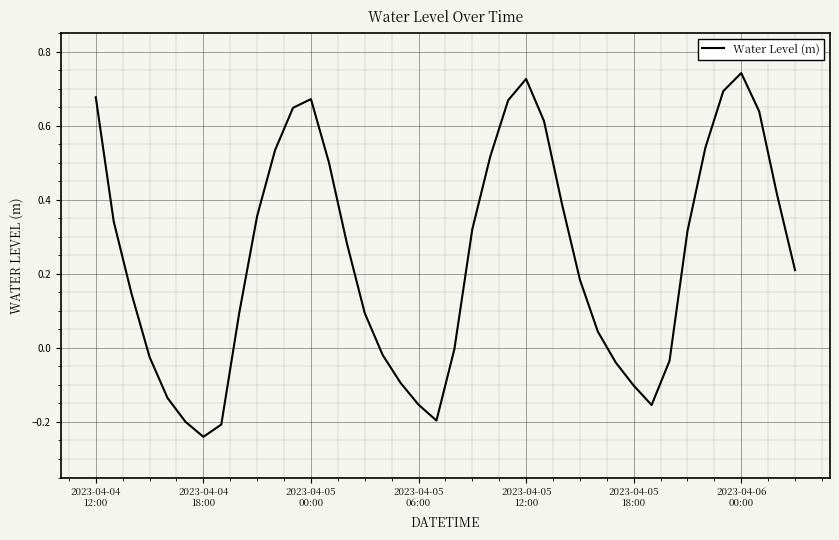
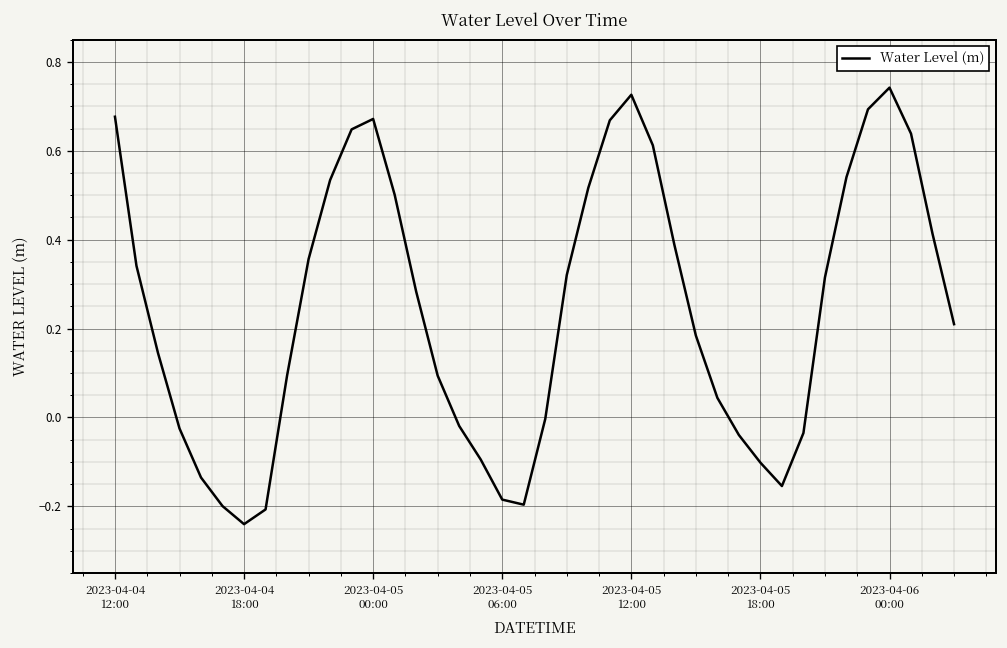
2023-04-05 06:00: -0.15 -> -0.18
